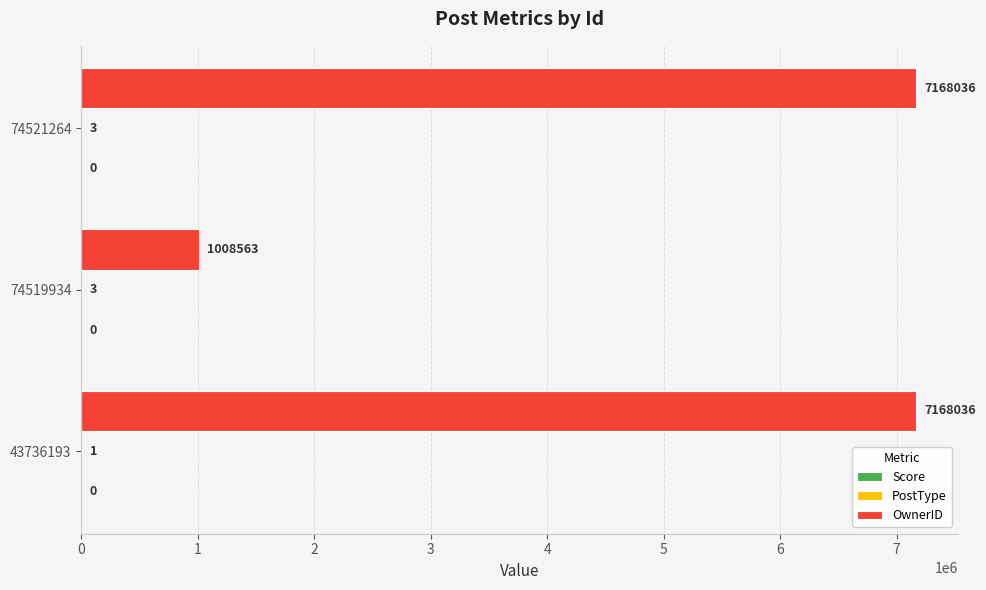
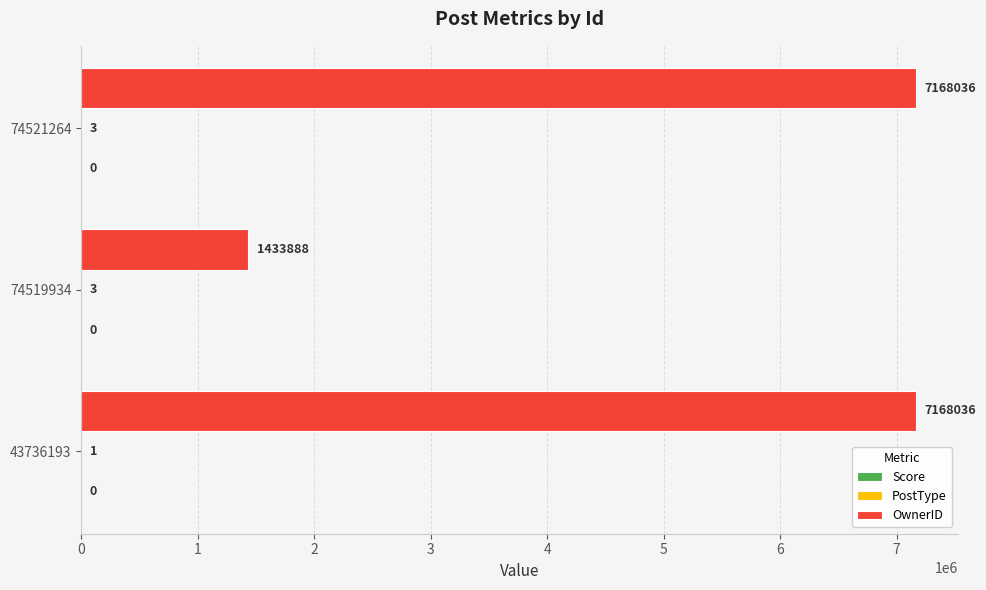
OwnerID, 74519934: 1008563 -> 1433888
